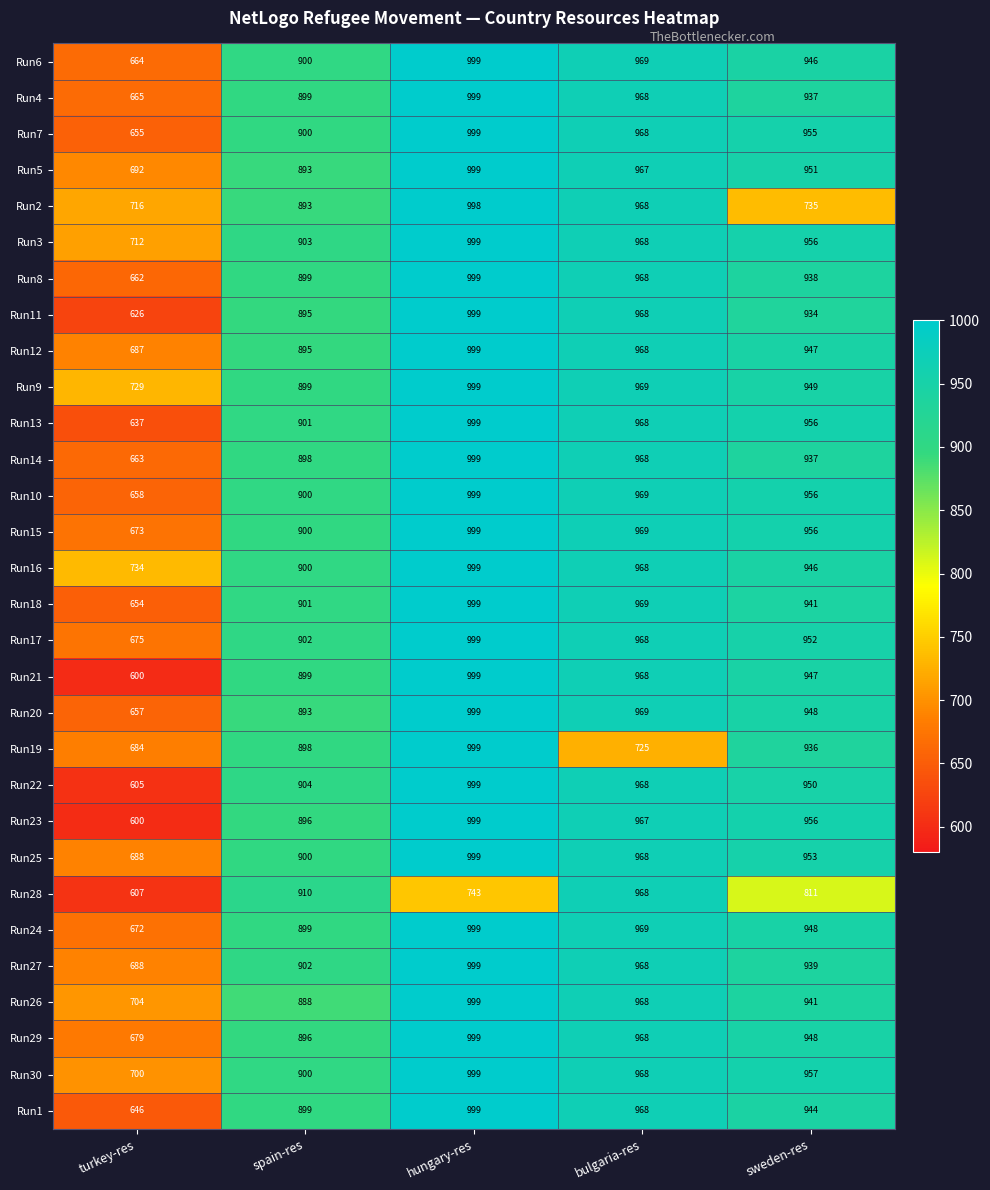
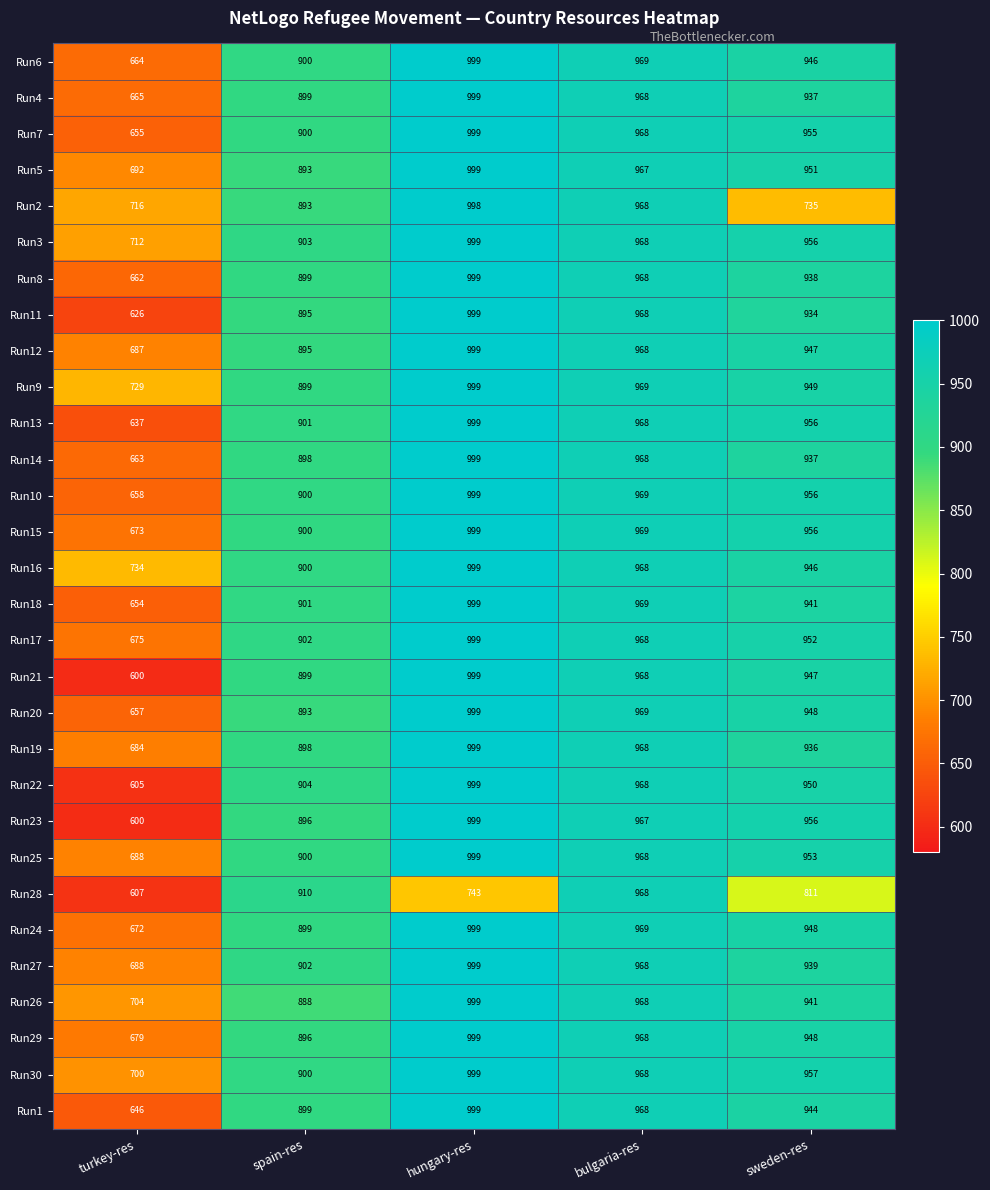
Run19, bulgaria-res: 725 -> 968
